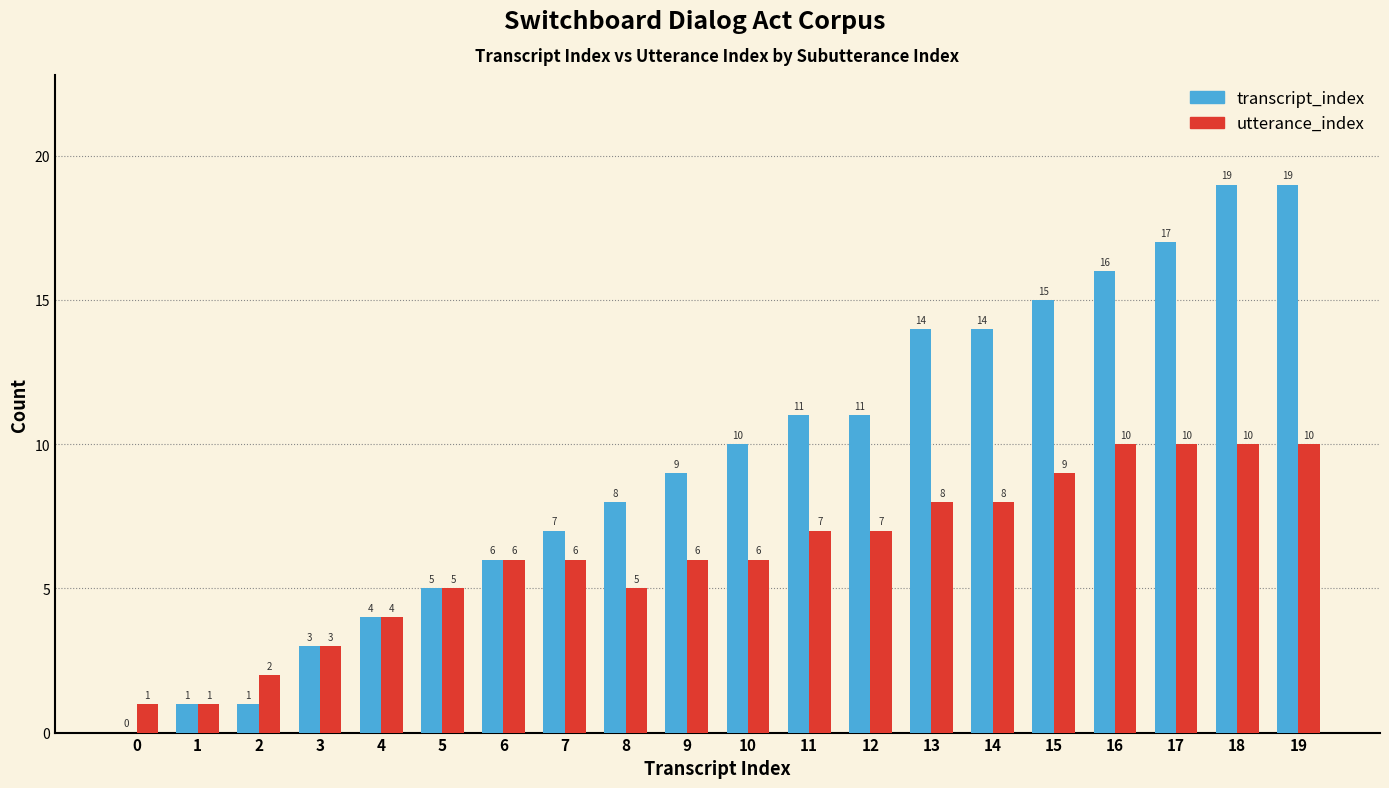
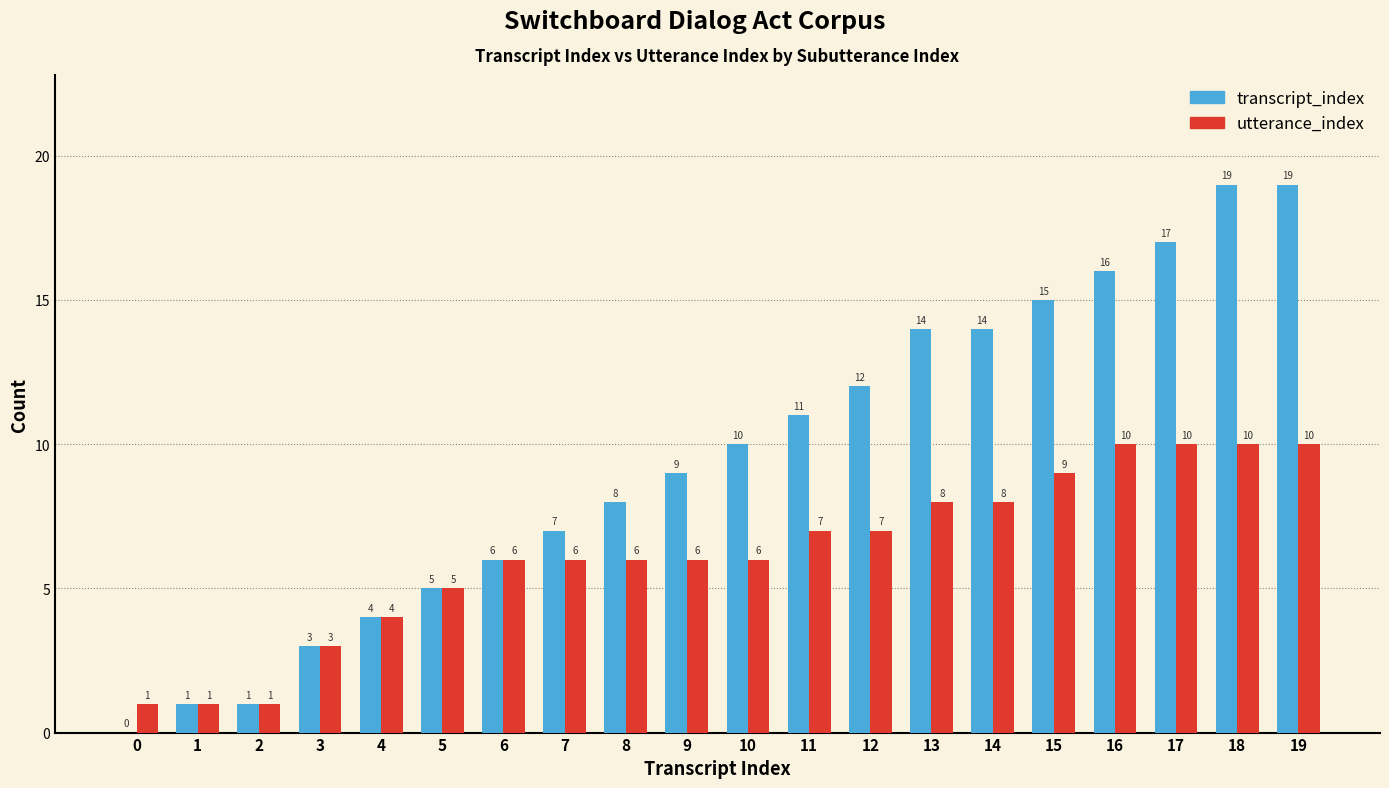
utterance_index, 2: 2 -> 1
utterance_index, 8: 5 -> 6
transcript_index, 12: 11 -> 12
